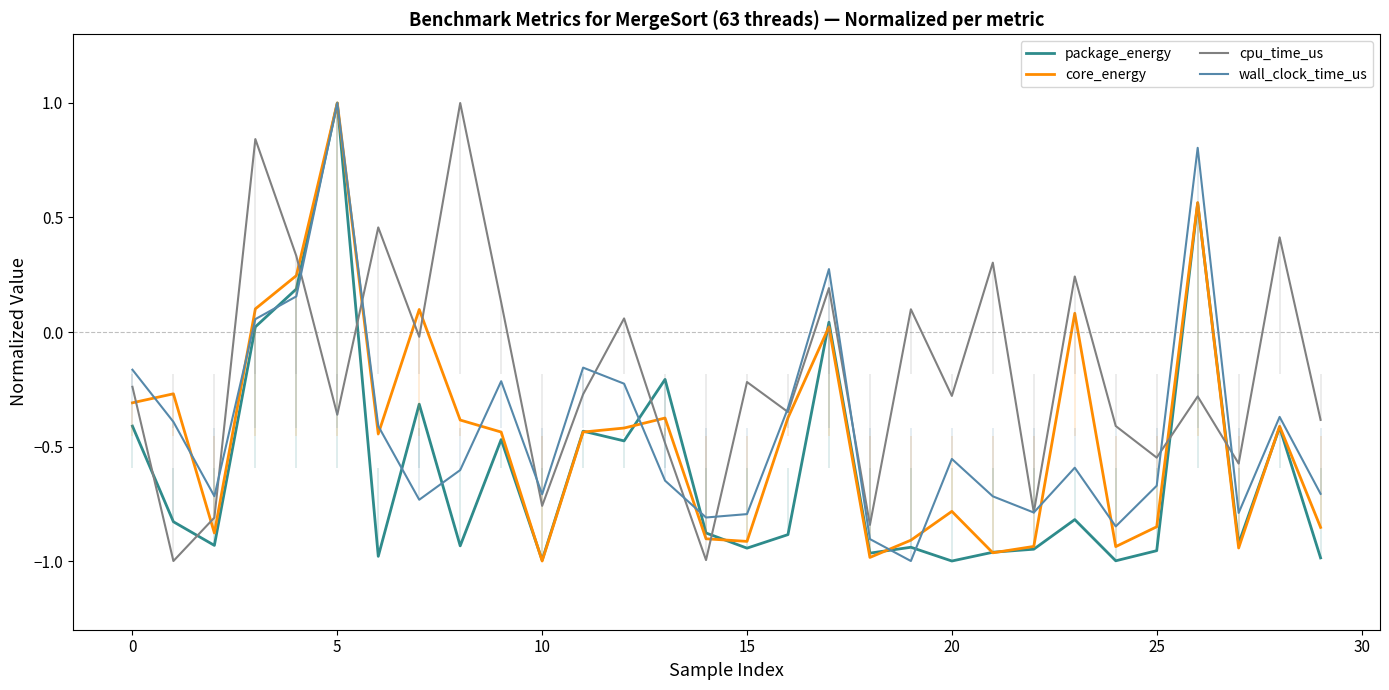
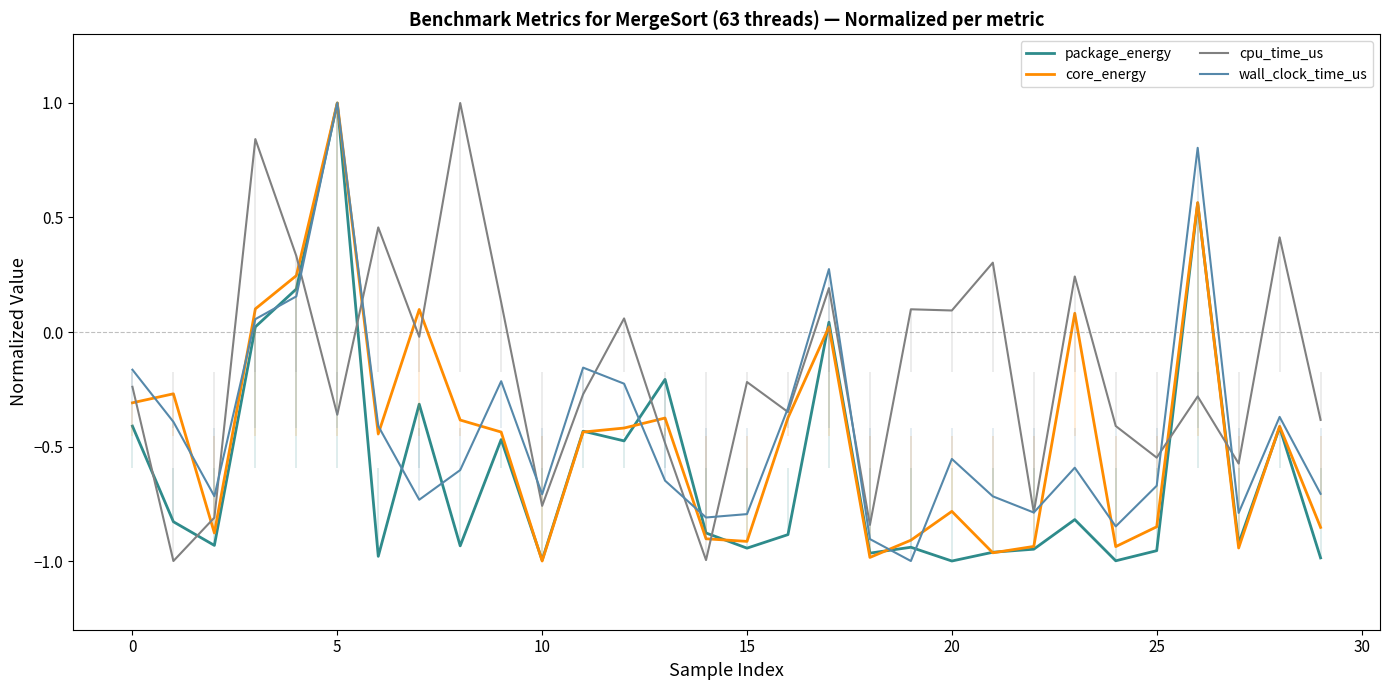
cpu_time_us, 20: -0.28 -> 0.09
